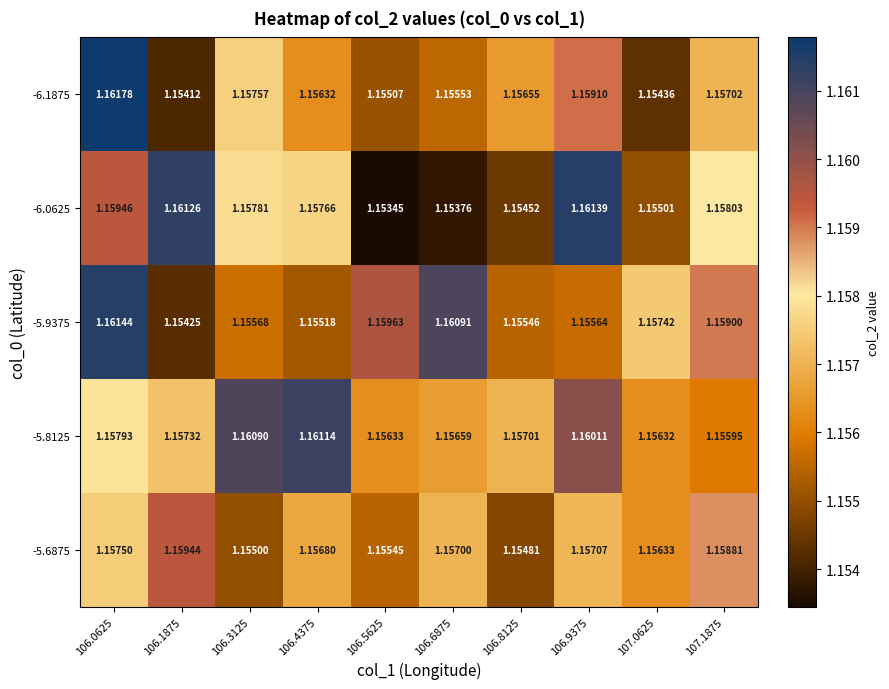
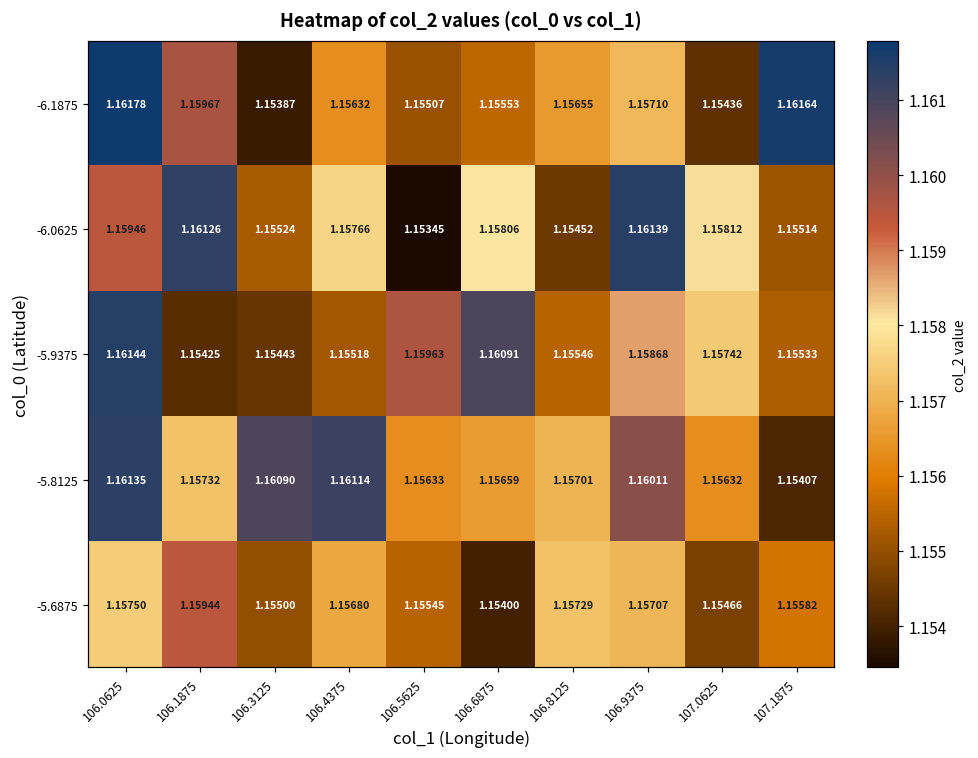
-6.1875, 106.1875: 1.15412 -> 1.15967
-6.1875, 106.3125: 1.15757 -> 1.15387
-6.1875, 106.9375: 1.15910 -> 1.15710
-6.1875, 107.1875: 1.15702 -> 1.16164
-6.0625, 106.3125: 1.15781 -> 1.15524
-6.0625, 106.6875: 1.15376 -> 1.15806
-6.0625, 107.0625: 1.15501 -> 1.15812
-6.0625, 107.1875: 1.15803 -> 1.15514
-5.9375, 106.3125: 1.15568 -> 1.15443
-5.9375, 106.9375: 1.15564 -> 1.15868
-5.9375, 107.1875: 1.15900 -> 1.15533
-5.8125, 106.0625: 1.15793 -> 1.16135
-5.8125, 107.1875: 1.15595 -> 1.15407
-5.6875, 106.6875: 1.15700 -> 1.15400
-5.6875, 106.8125: 1.15481 -> 1.15729
-5.6875, 107.0625: 1.15633 -> 1.15466
-5.6875, 107.1875: 1.15881 -> 1.15582
